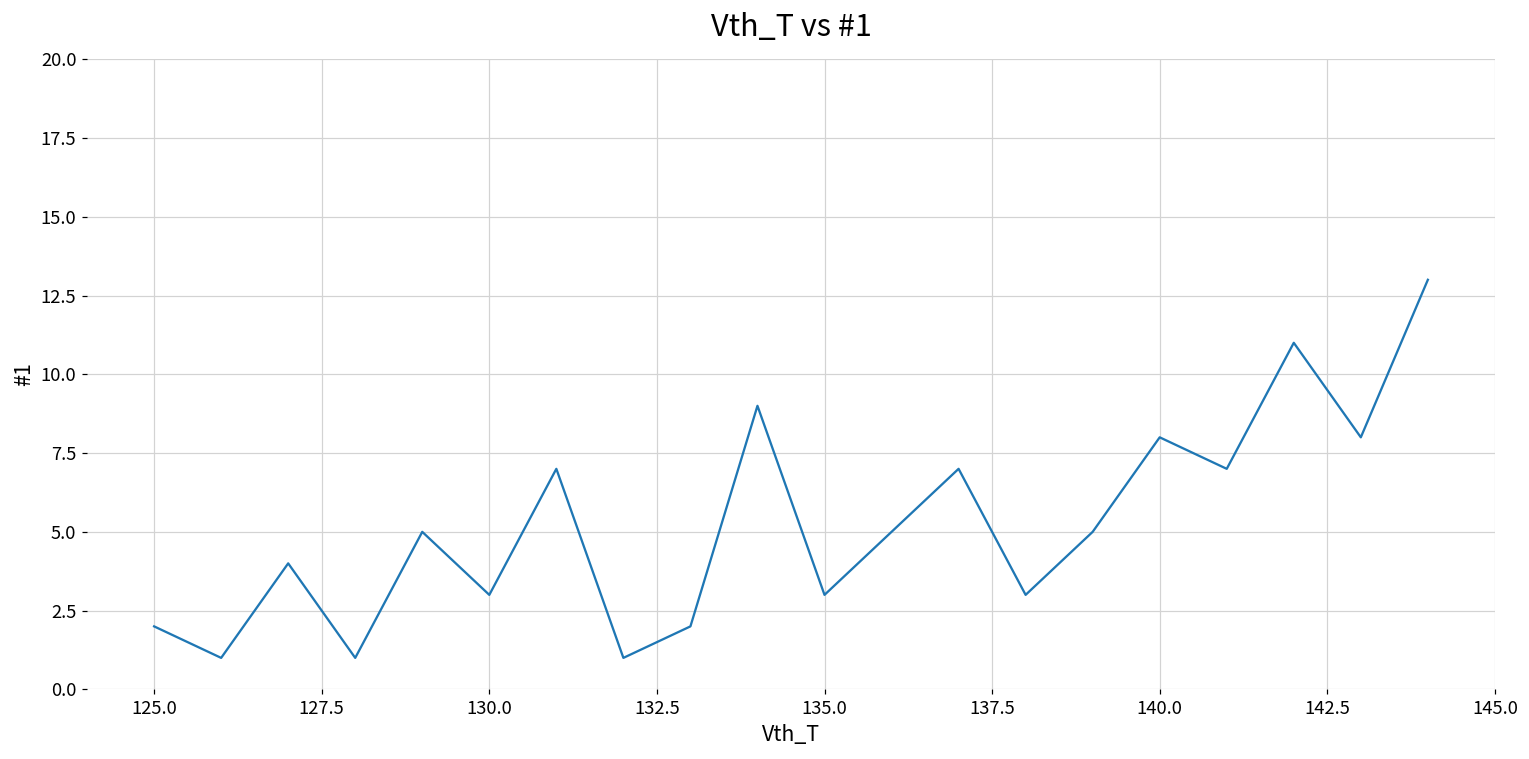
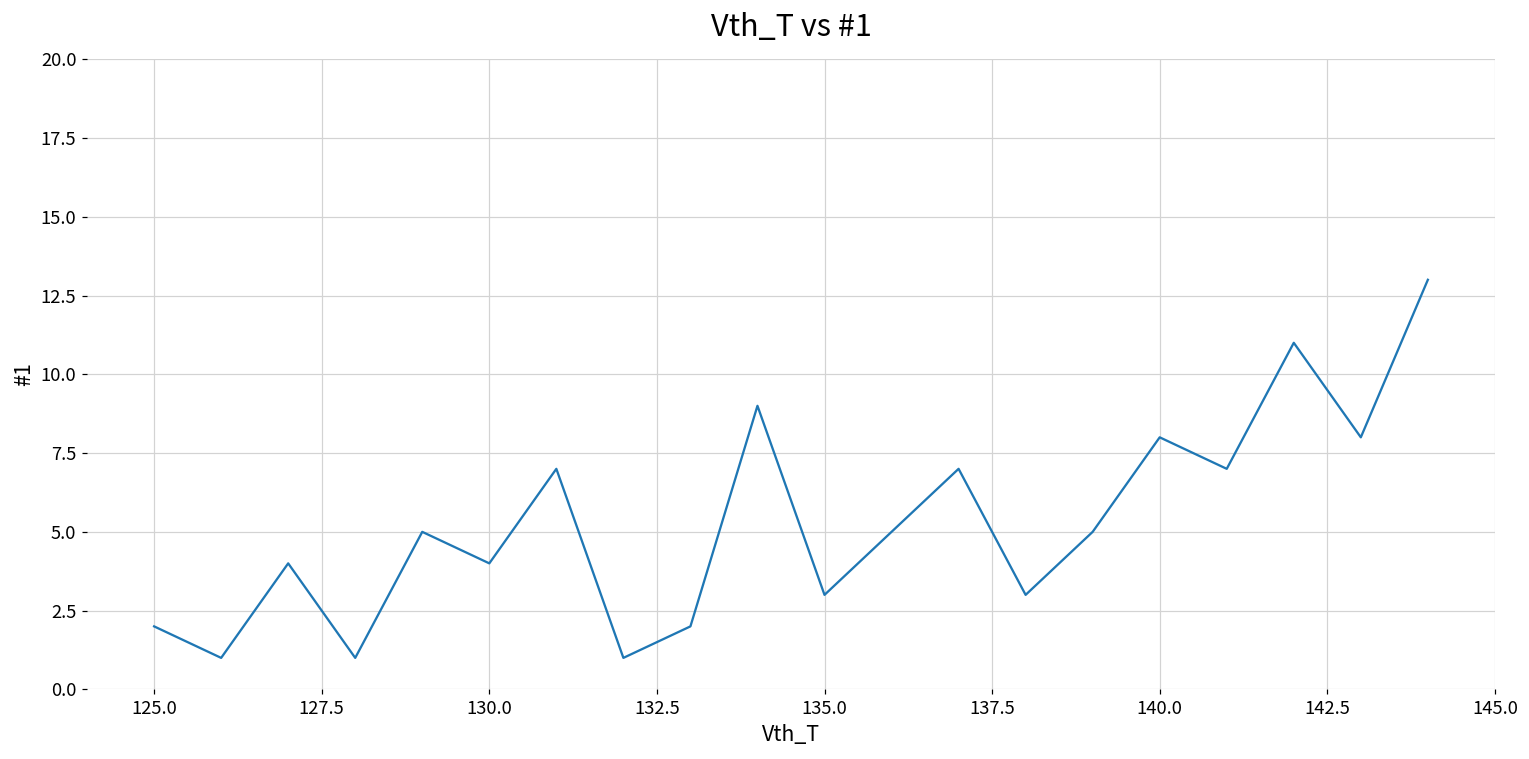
130.0: 3 -> 4
